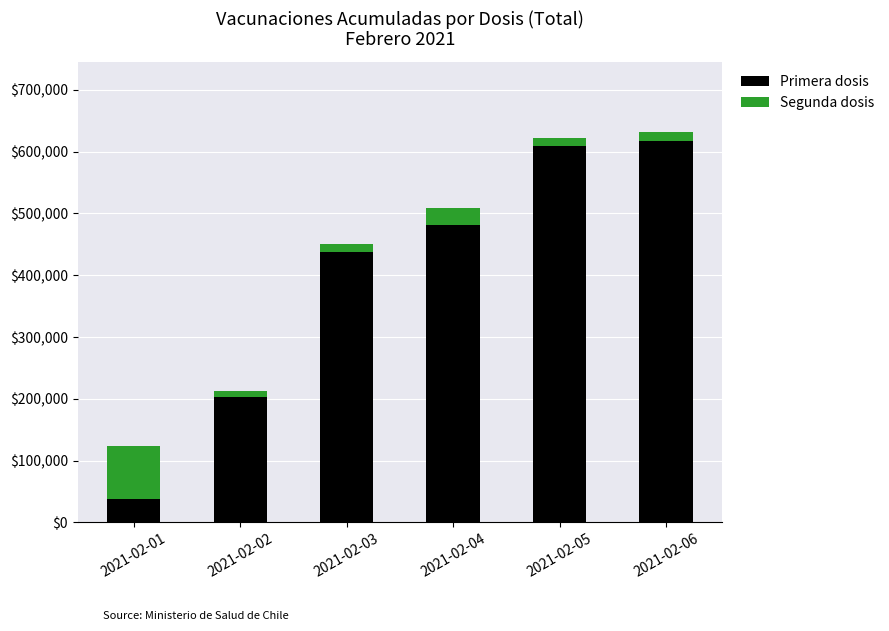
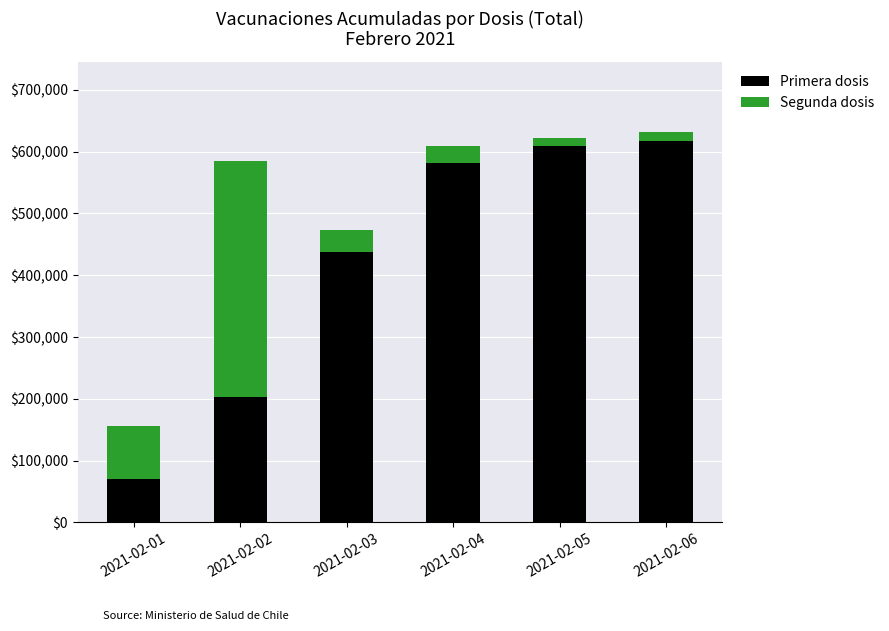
Primera dosis, 2021-02-01: $40,000 -> $70,000
Segunda dosis, 2021-02-02: $10,000 -> $380,000
Segunda dosis, 2021-02-03: $10,000 -> $40,000
Primera dosis, 2021-02-04: $480,000 -> $580,000
